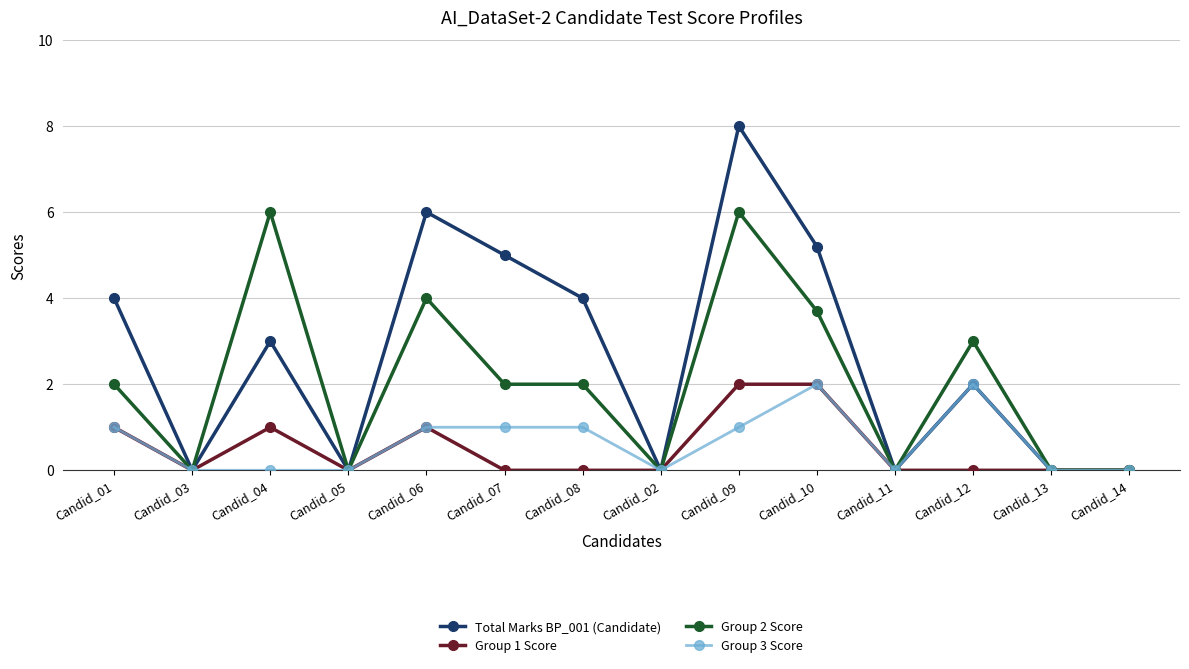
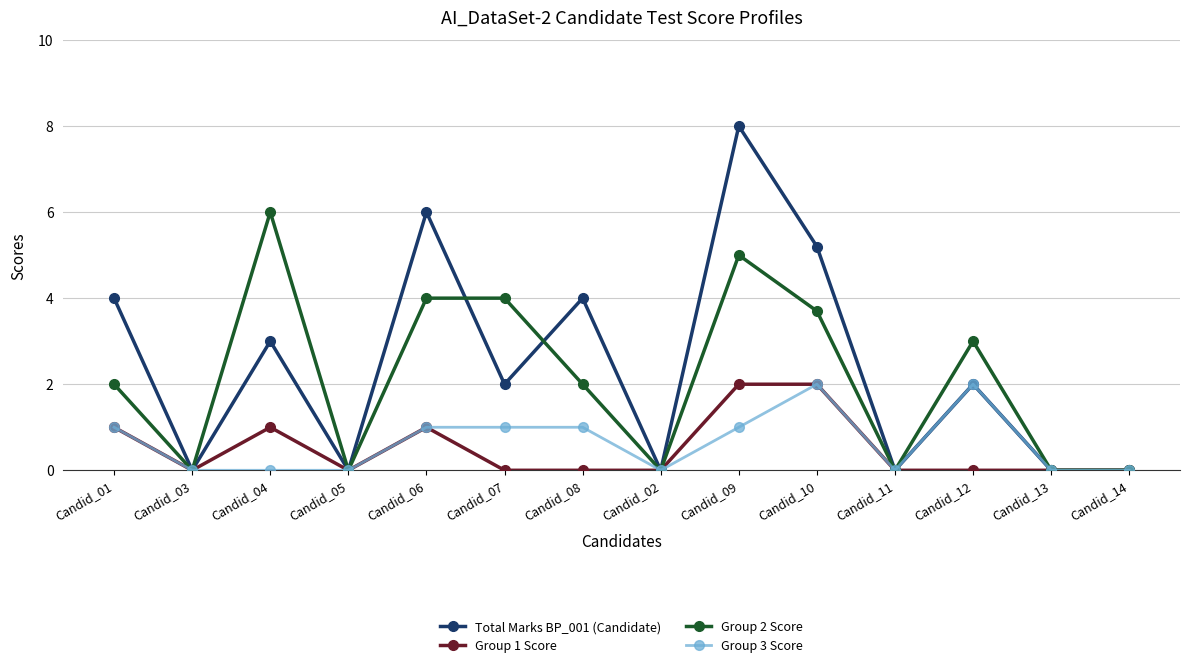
Total Marks BP_001 (Candidate), Candid_07: 5 -> 2
Group 2 Score, Candid_07: 2 -> 4
Group 2 Score, Candid_09: 6 -> 5
